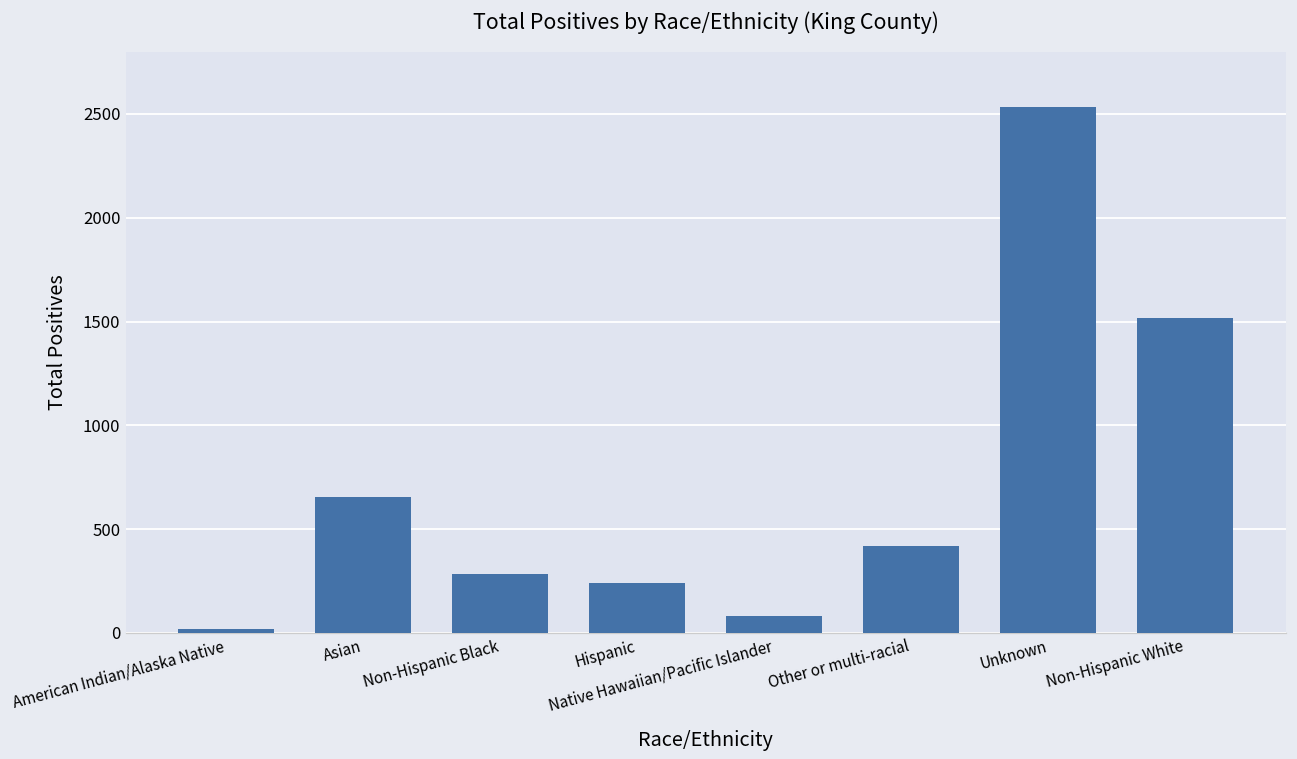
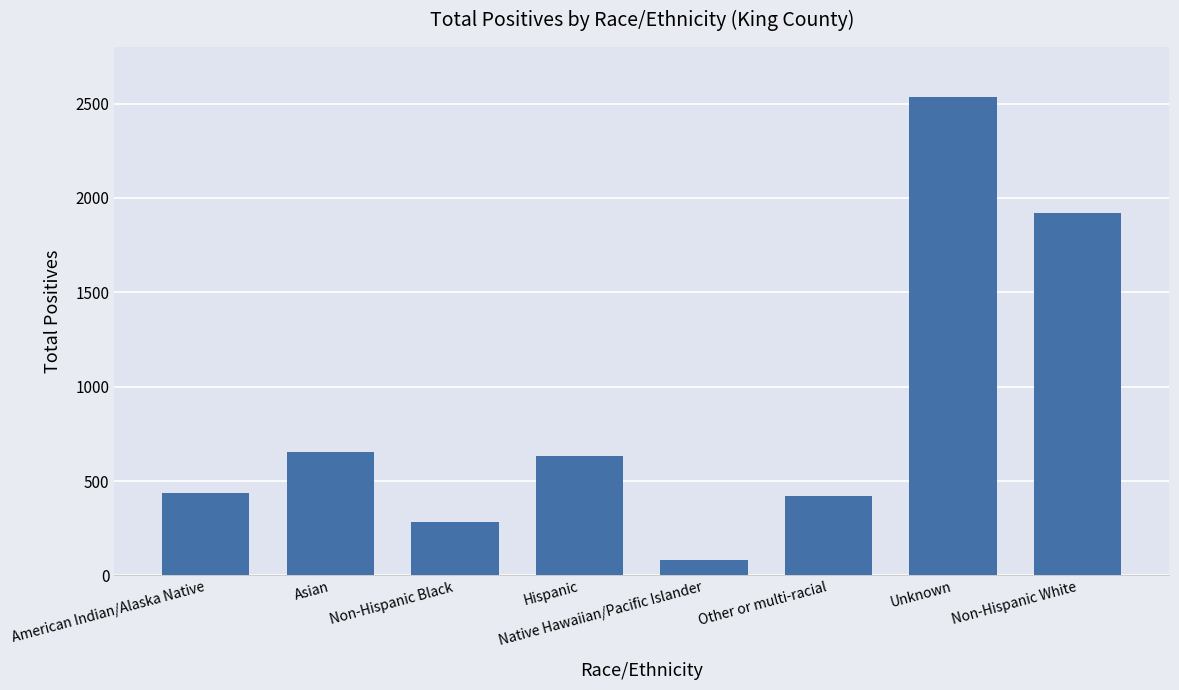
American Indian/Alaska Native: 20 -> 440
Hispanic: 240 -> 630
Non-Hispanic White: 1520 -> 1920
